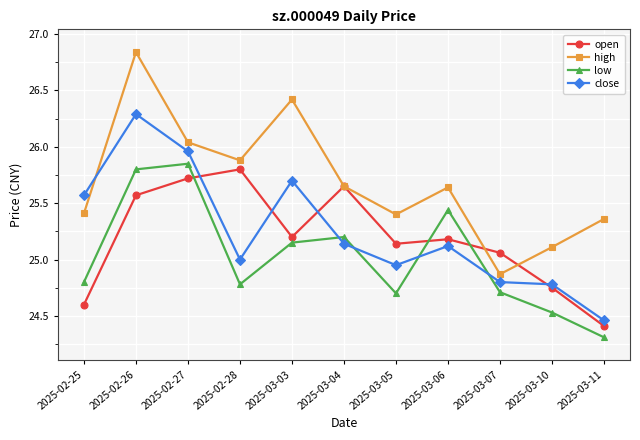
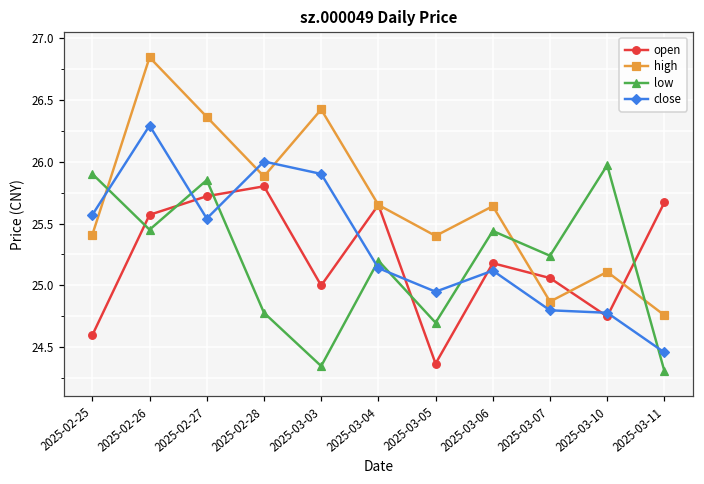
low, 2025-02-25: 24.8 -> 25.9
low, 2025-02-26: 25.80 -> 25.45
high, 2025-02-27: 26.04 -> 26.36
close, 2025-02-27: 25.96 -> 25.54
close, 2025-02-28: 25 -> 26
open, 2025-03-03: 25.2 -> 25.0
low, 2025-03-03: 25.15 -> 24.35
close, 2025-03-03: 25.7 -> 25.9
open, 2025-03-05: 25.14 -> 24.37
low, 2025-03-07: 24.71 -> 25.24
low, 2025-03-10: 24.53 -> 25.97
open, 2025-03-11: 24.41 -> 25.67
high, 2025-03-11: 25.36 -> 24.76
